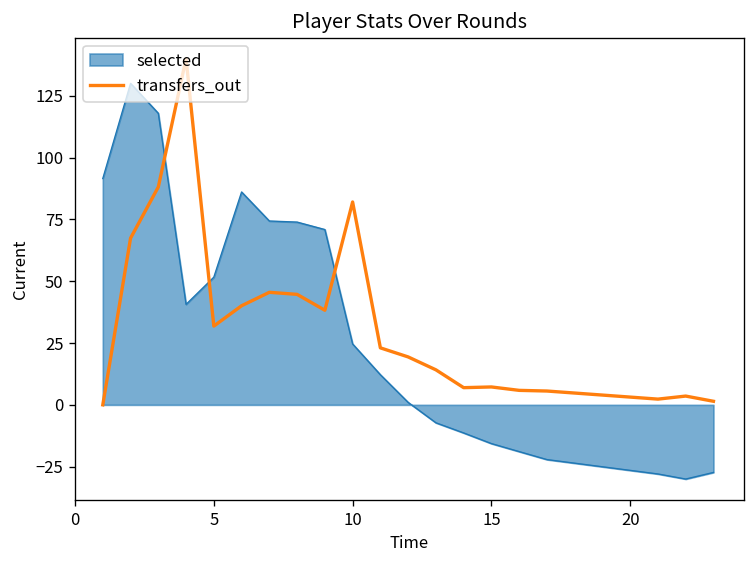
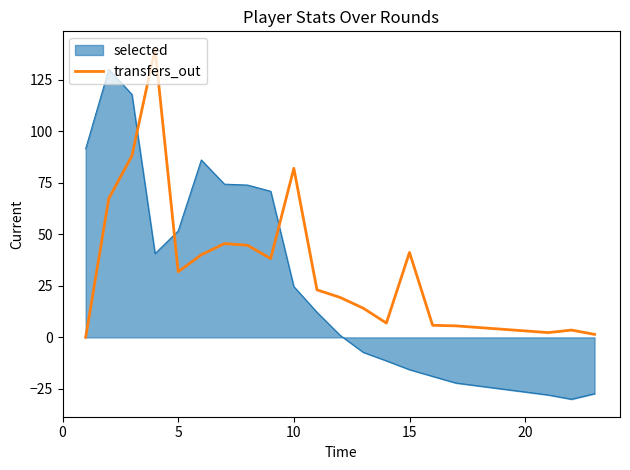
transfers_out, 15: 7 -> 41
